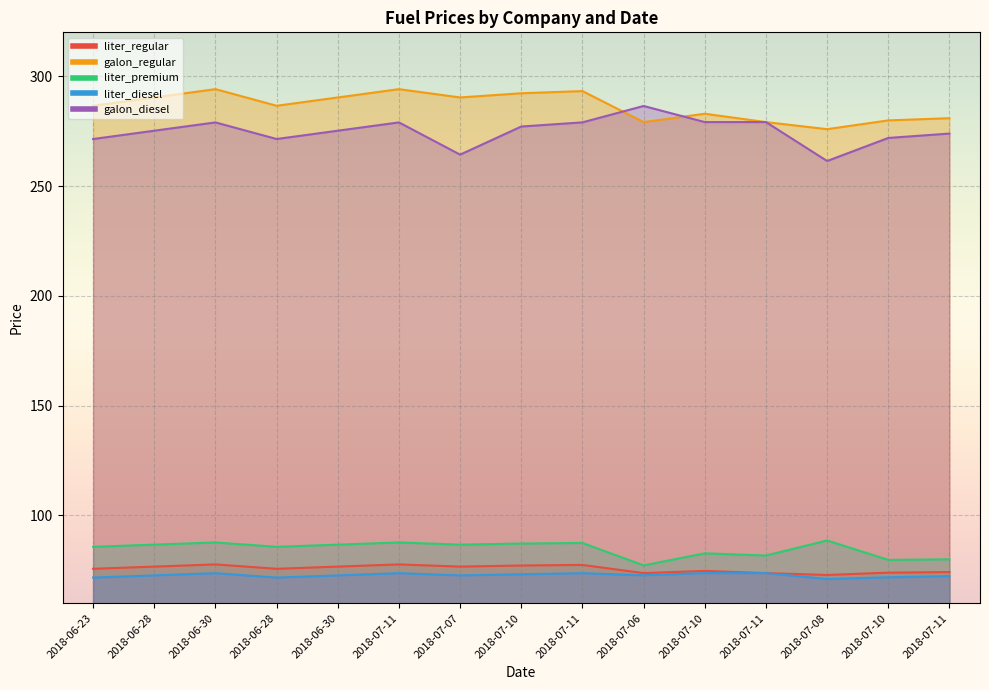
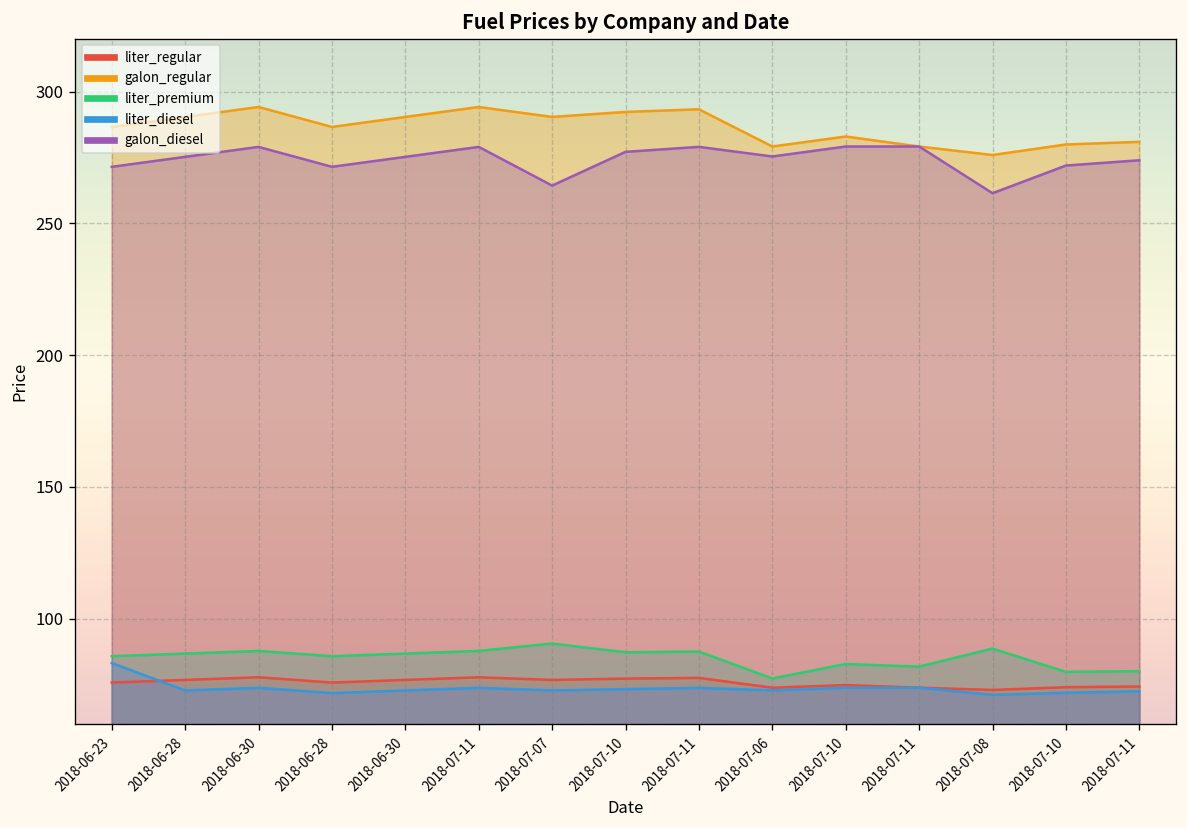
liter_diesel, 2018-06-23: 72 -> 83
liter_premium, 2018-07-07: 87 -> 91
galon_diesel, 2018-07-06: 286 -> 275
